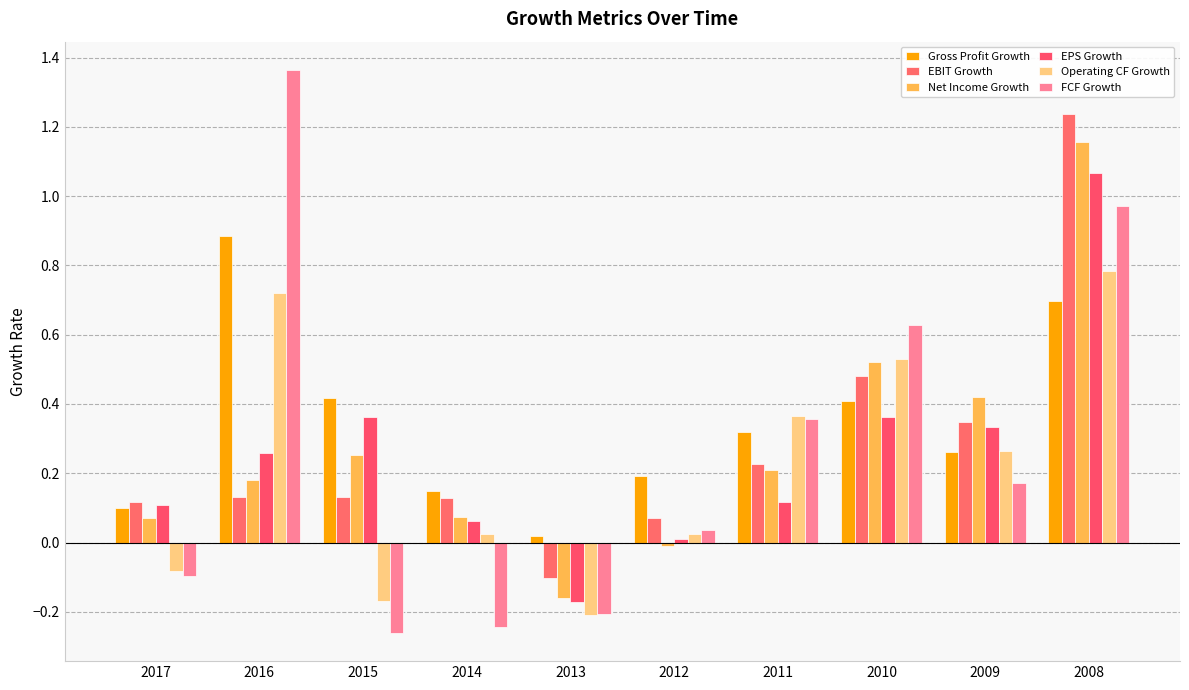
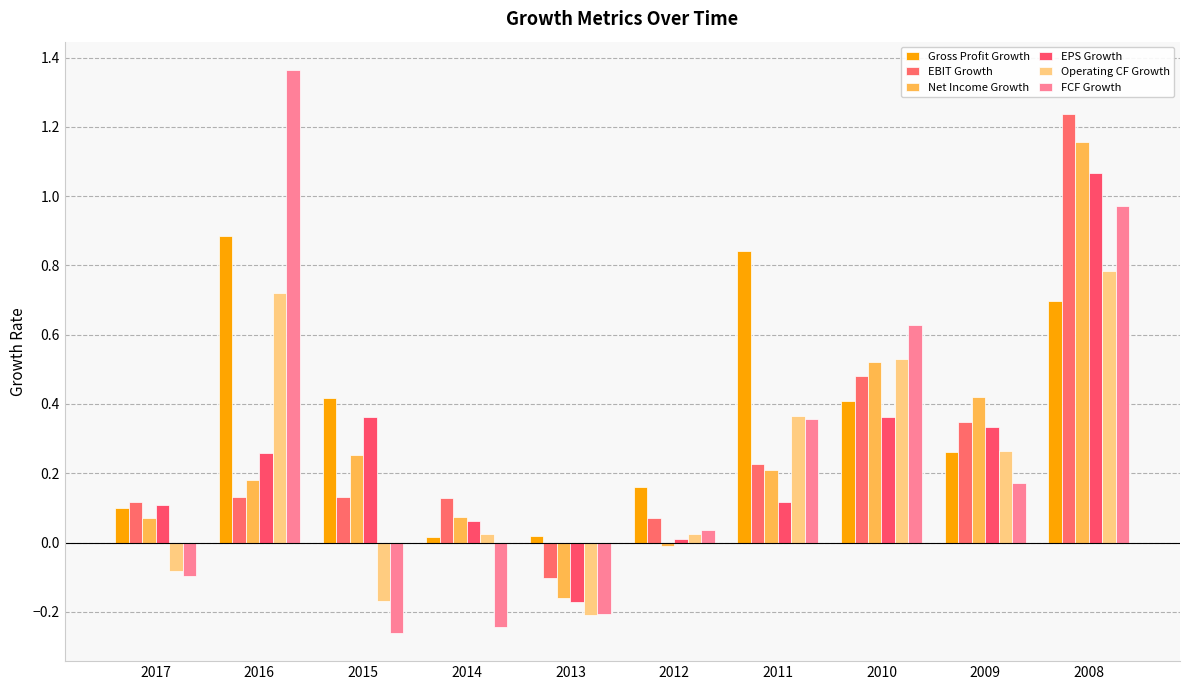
Gross Profit Growth, 2014: 0.15 -> 0.02
Gross Profit Growth, 2012: 0.19 -> 0.16
Gross Profit Growth, 2011: 0.32 -> 0.84
